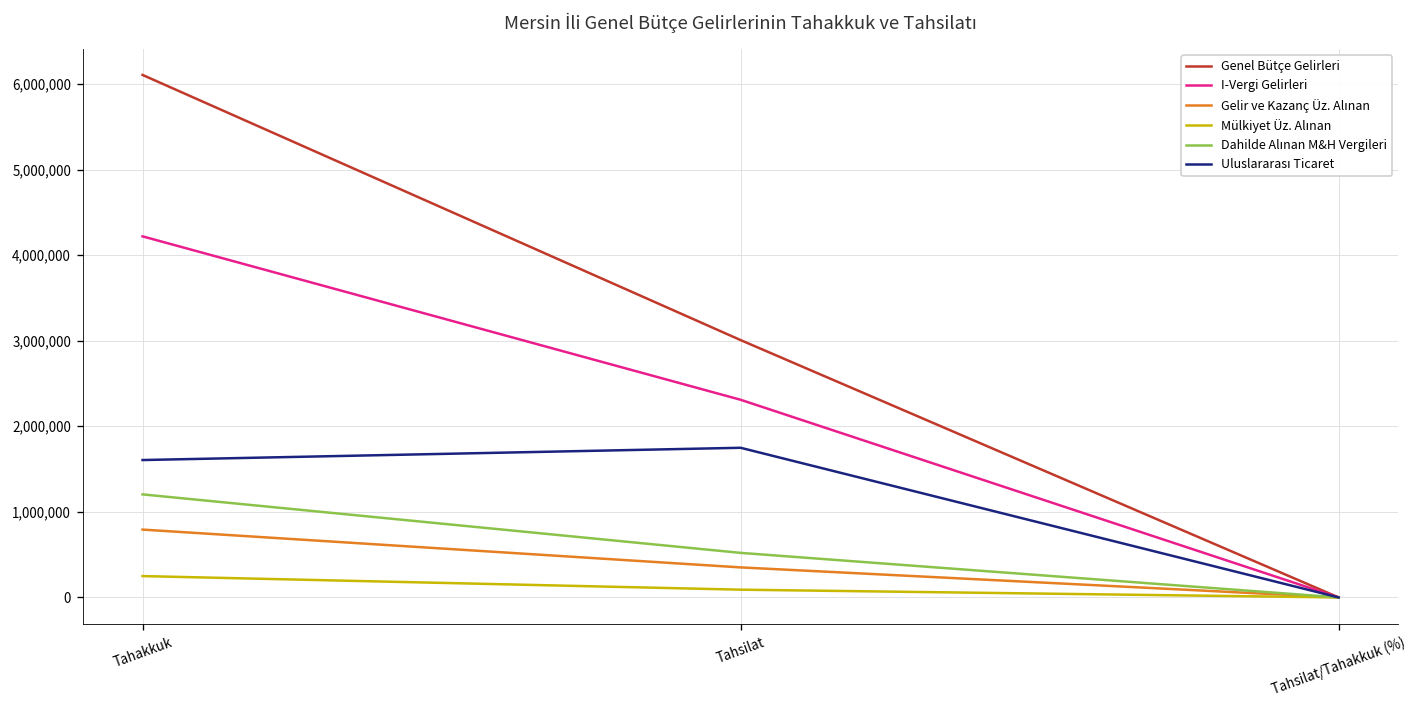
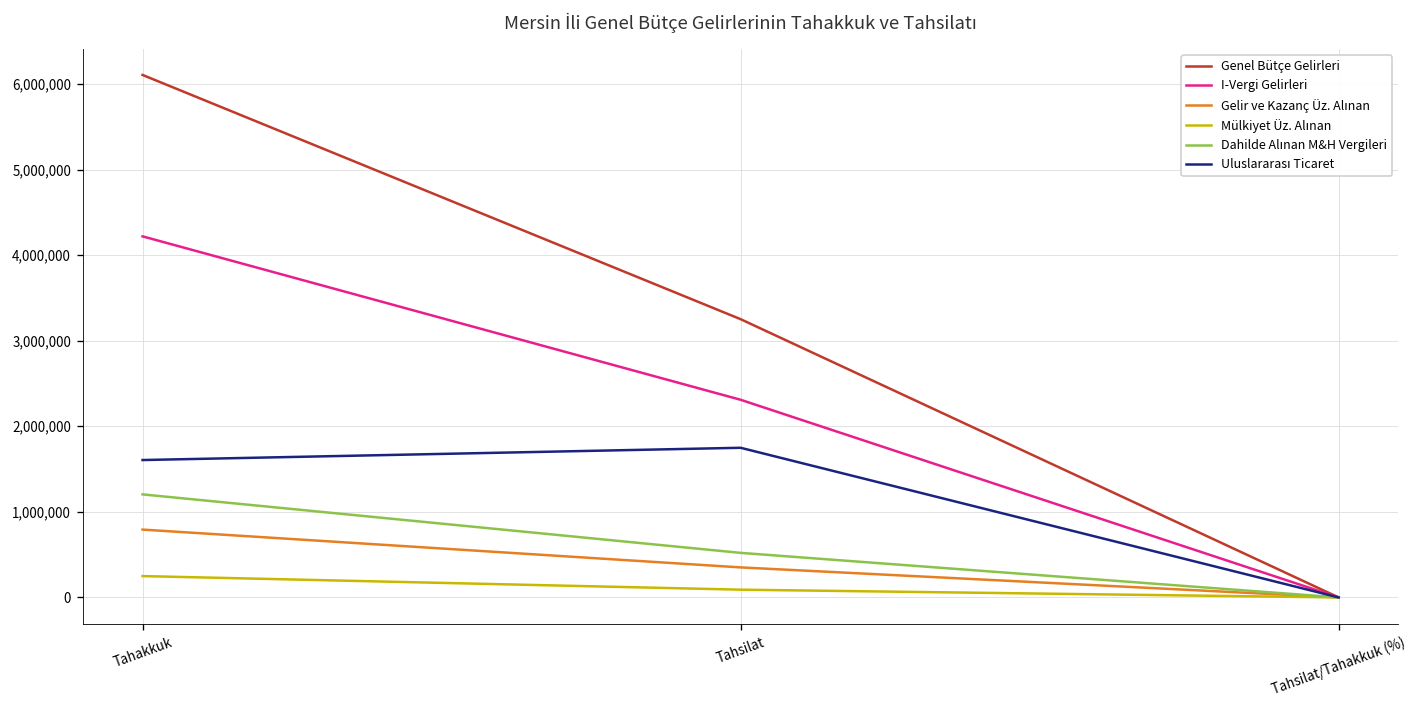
Genel Bütçe Gelirleri, Tahsilat: 3,000,000 -> 3,300,000
